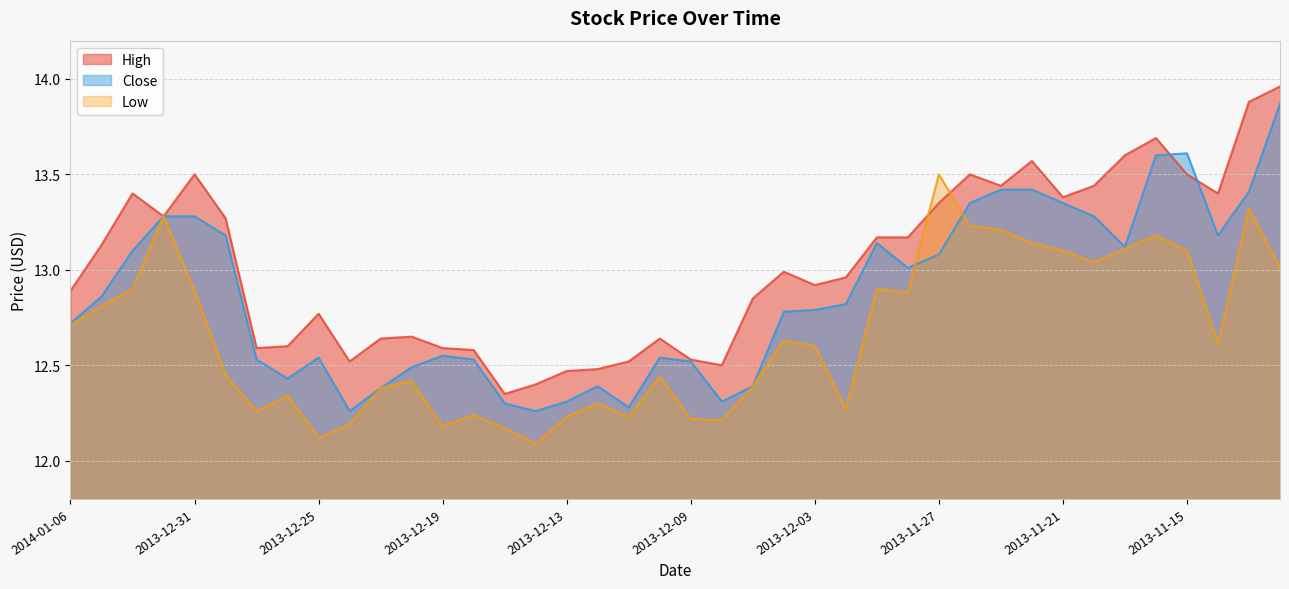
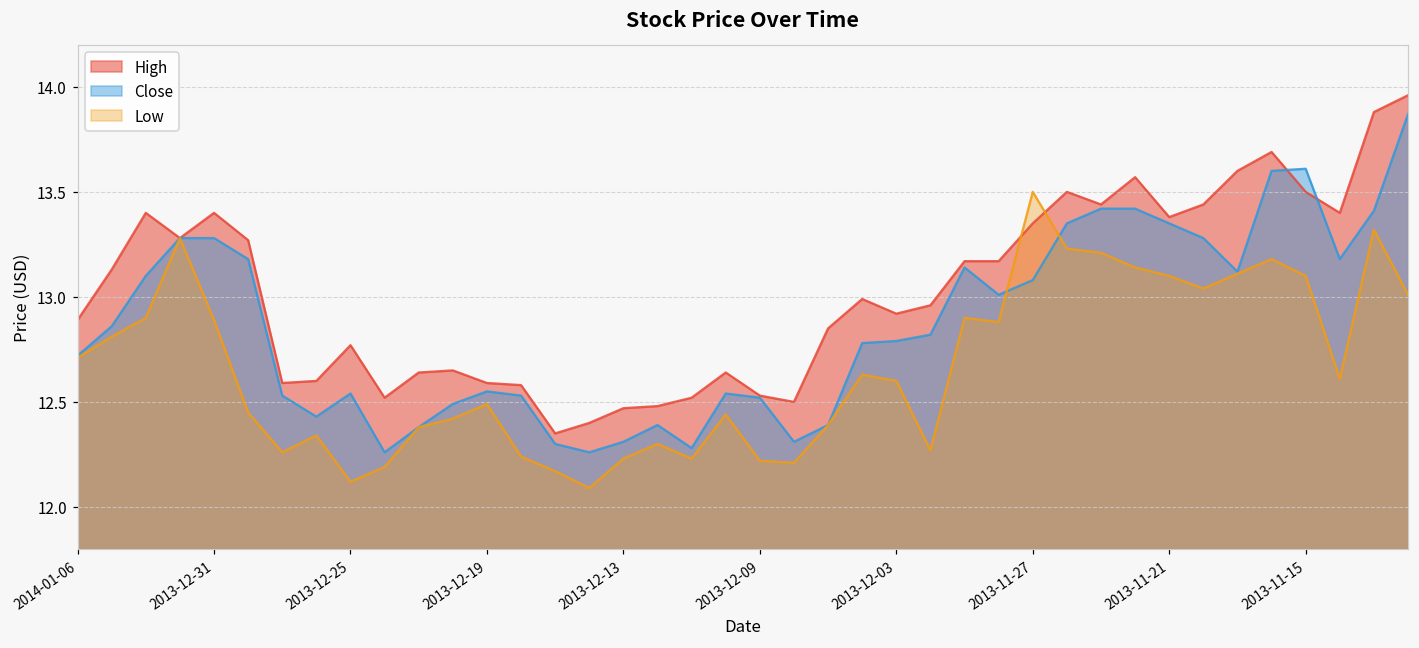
High, 2013-12-31: 13.5 -> 13.4
Low, 2013-12-19: 12.18 -> 12.49
